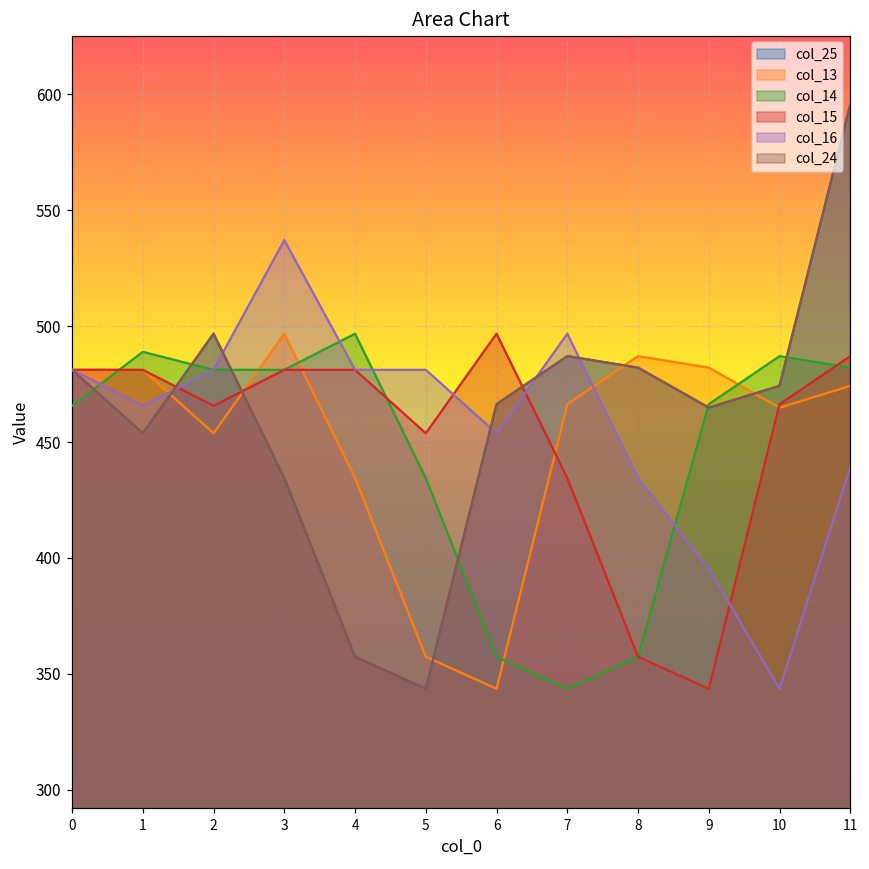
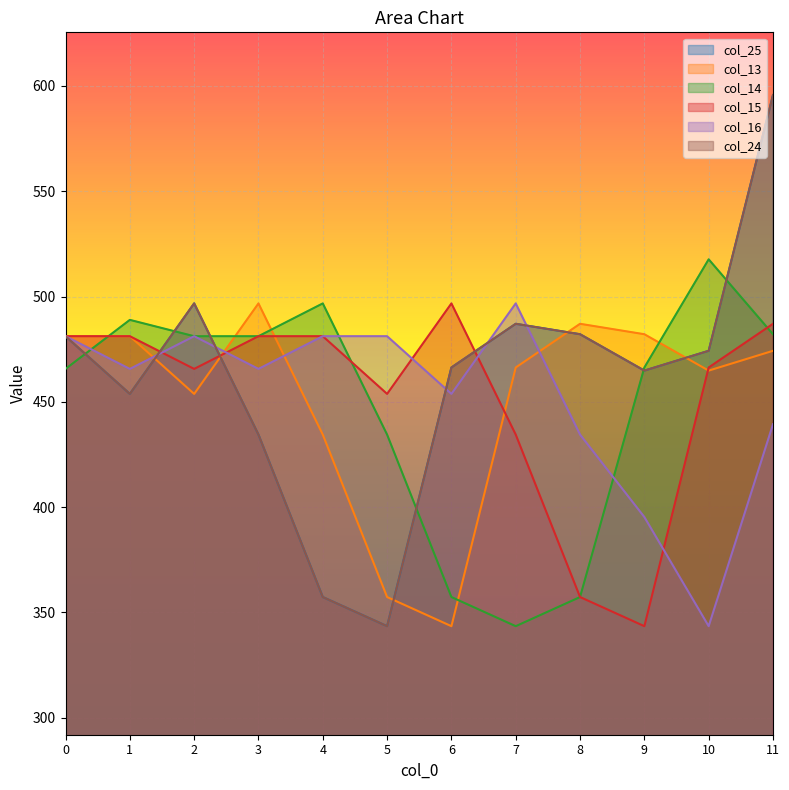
col_16, 3: 537 -> 466
col_14, 10: 487 -> 518
